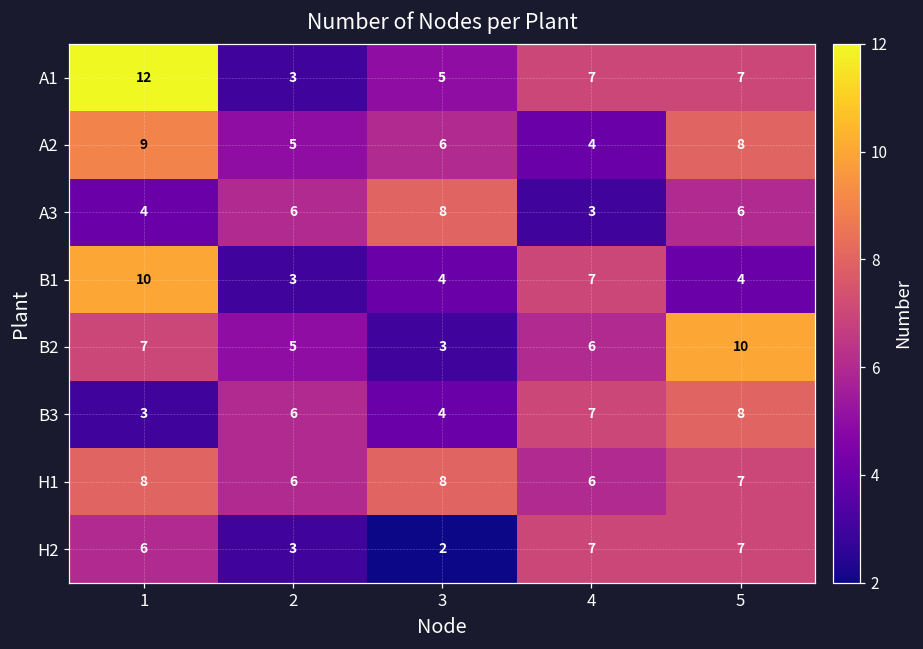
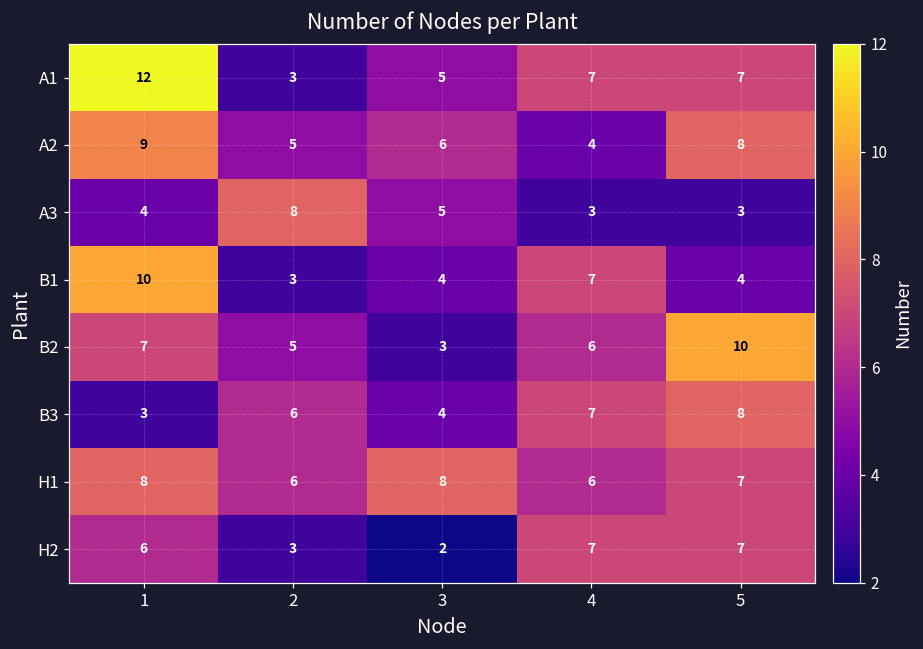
A3, 2: 6 -> 8
A3, 3: 8 -> 5
A3, 5: 6 -> 3
